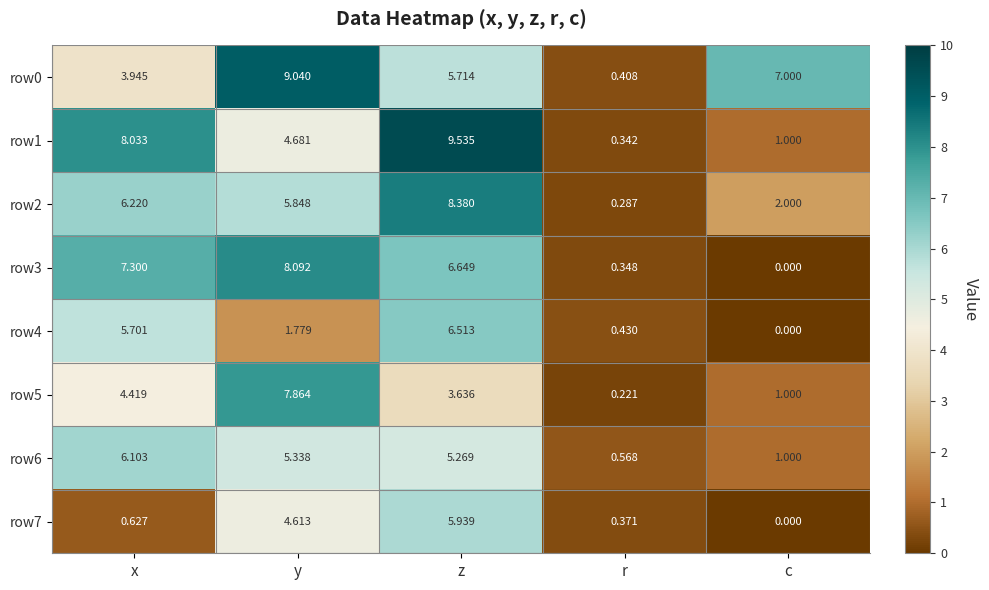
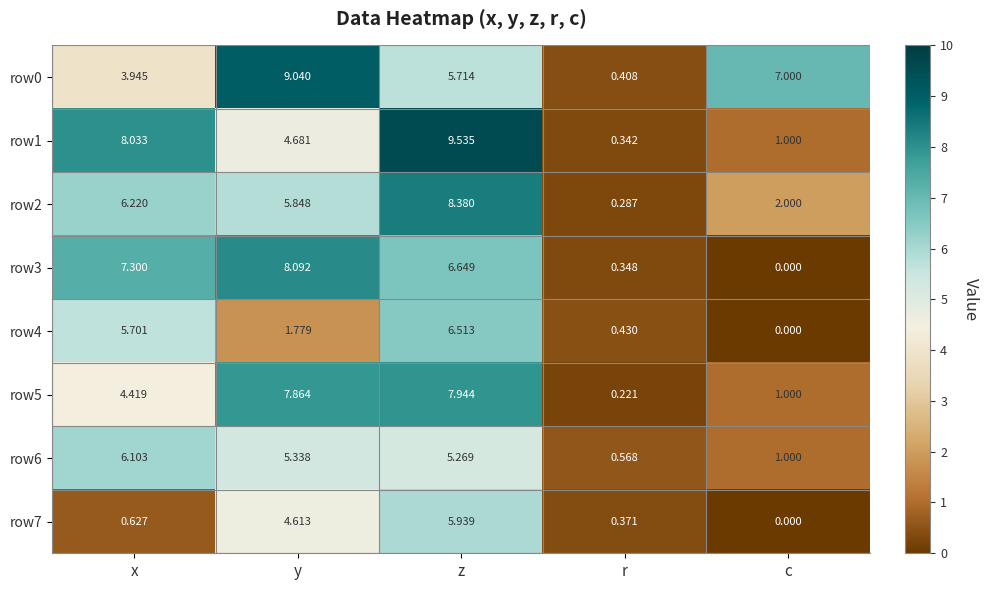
row5, z: 3.636 -> 7.944
